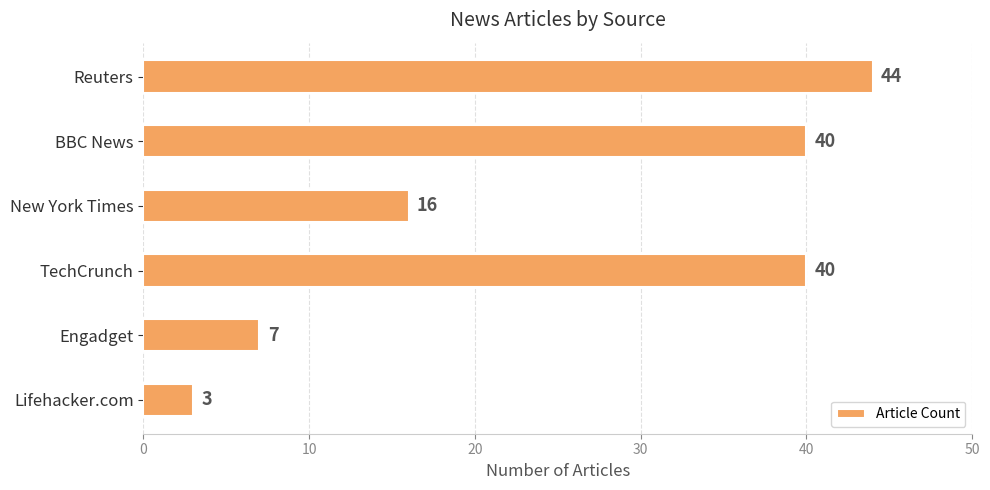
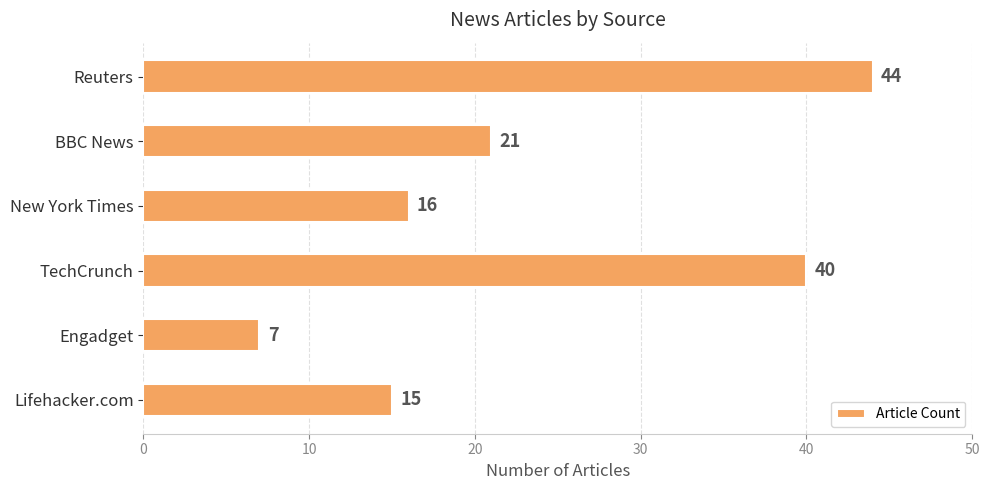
BBC News: 40 -> 21
Lifehacker.com: 3 -> 15
